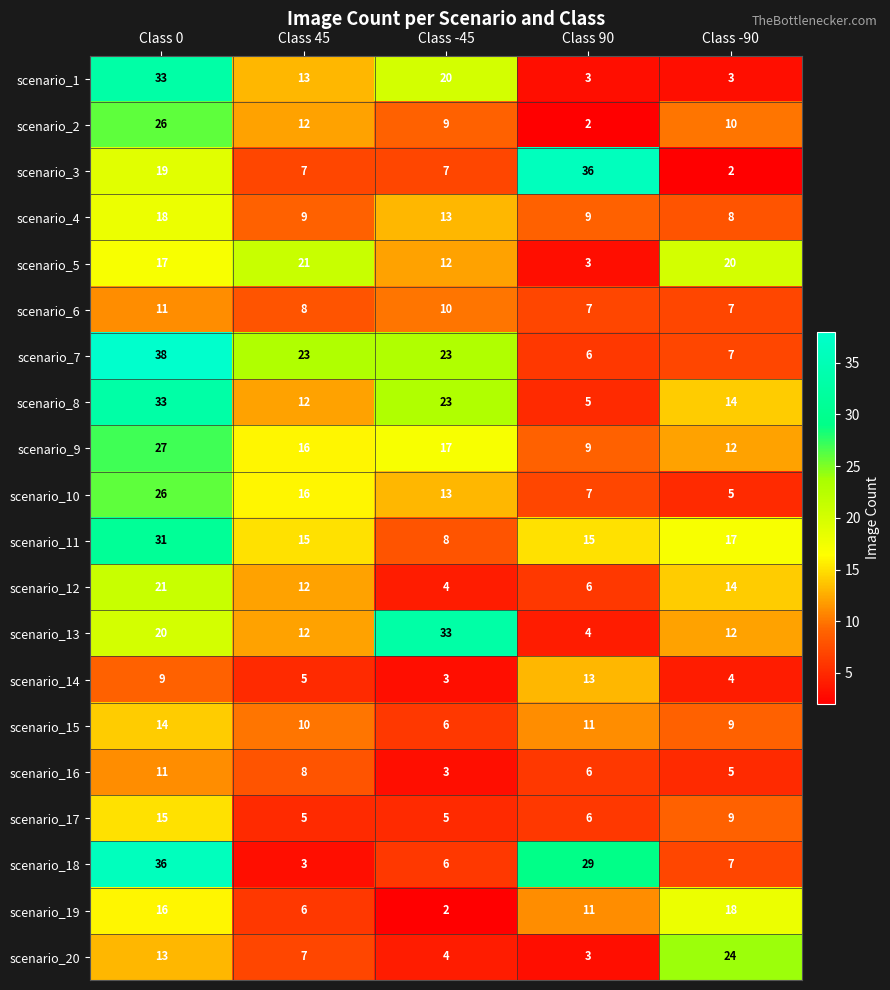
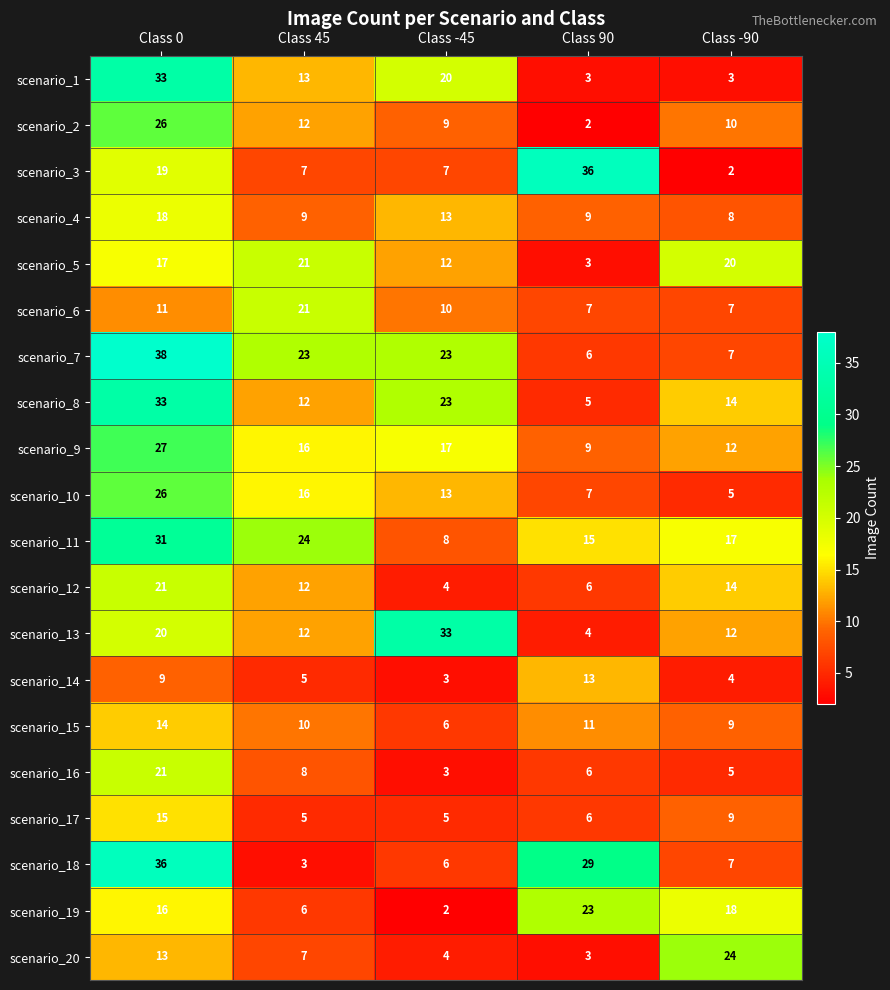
scenario_6, Class 45: 8 -> 21
scenario_11, Class 45: 15 -> 24
scenario_16, Class 0: 11 -> 21
scenario_19, Class 90: 11 -> 23
